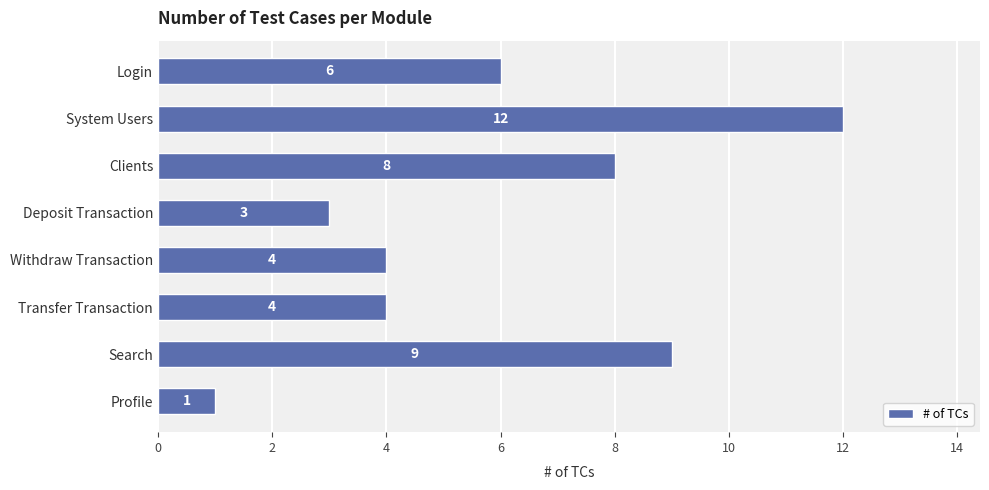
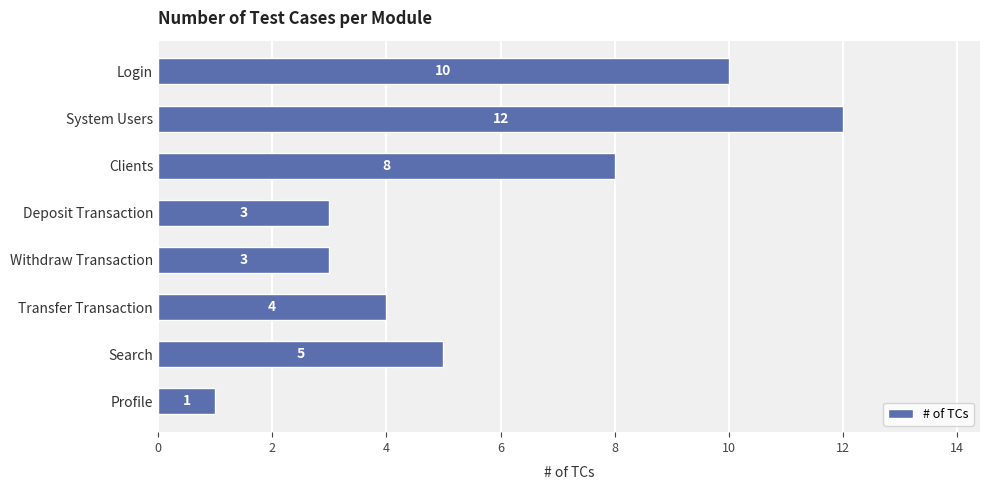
Login: 6 -> 10
Withdraw Transaction: 4 -> 3
Search: 9 -> 5
